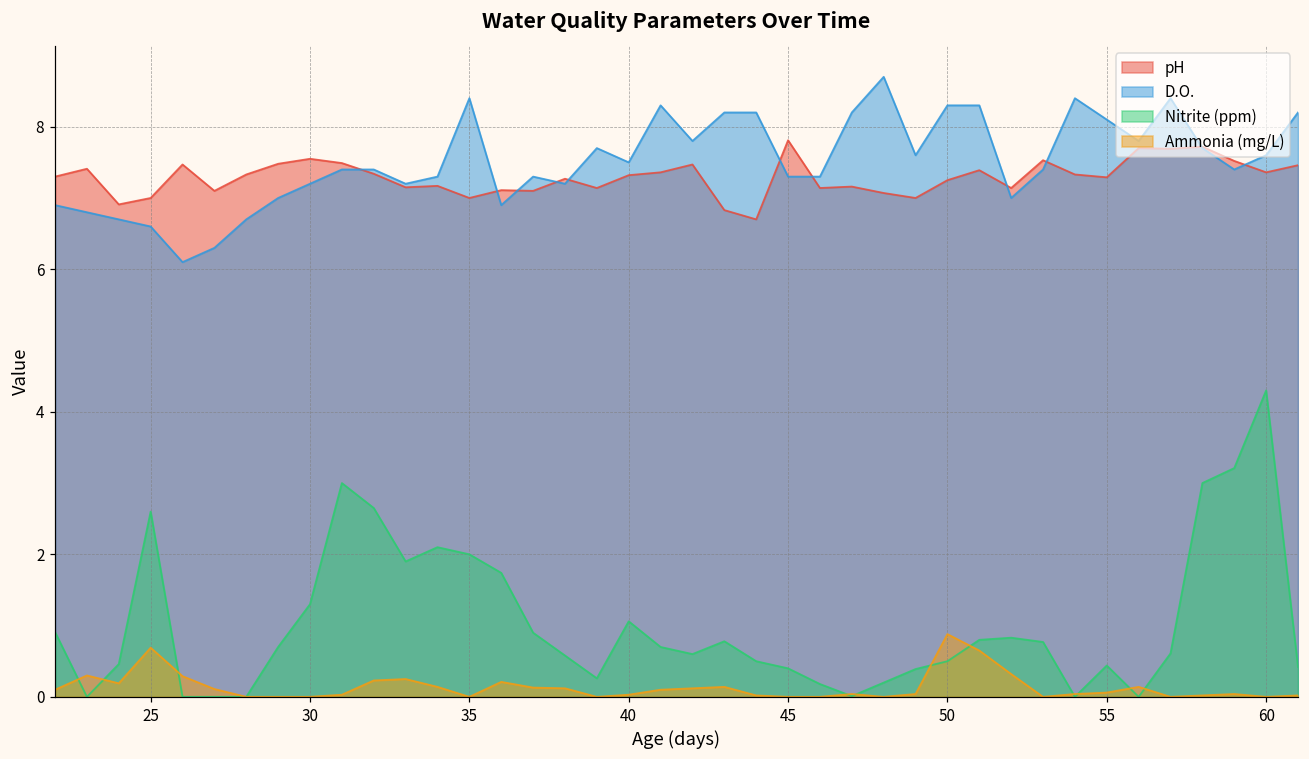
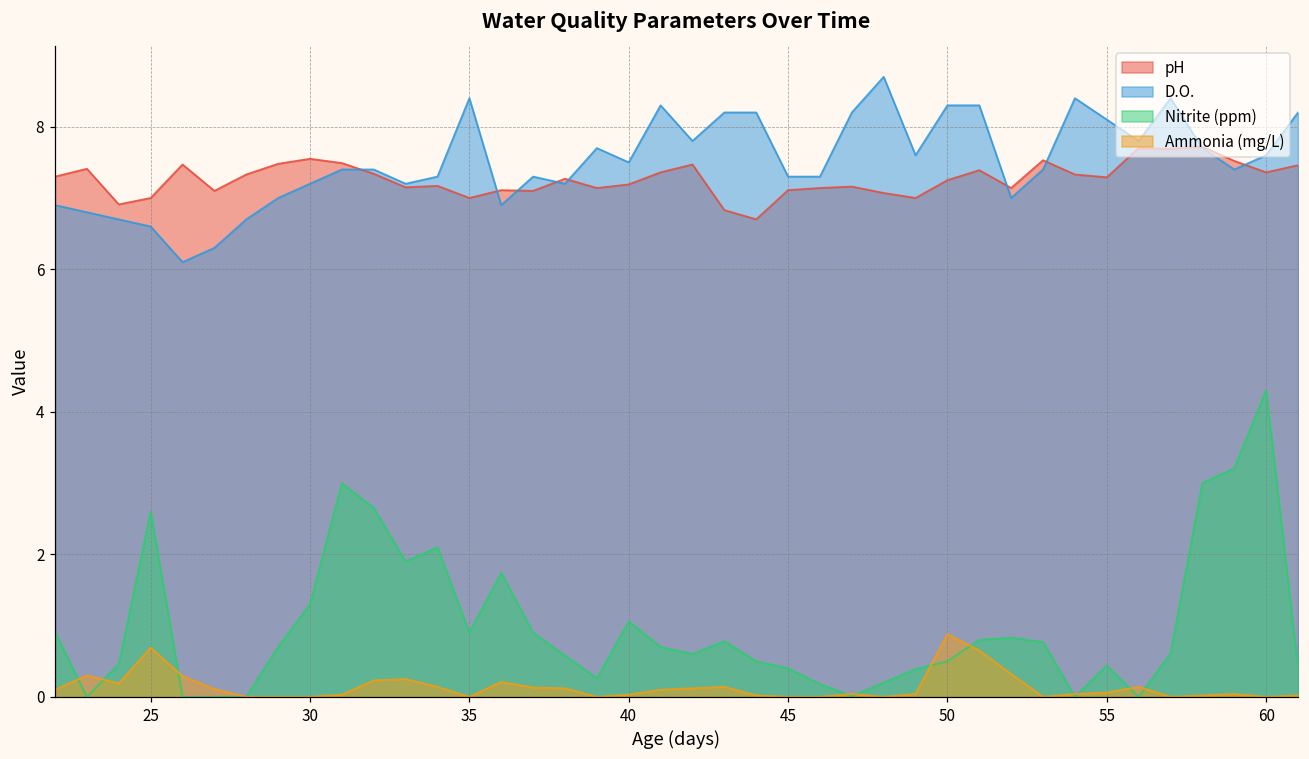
Nitrite (ppm), 35: 2.0 -> 0.9
pH, 40: 7.3 -> 7.2
pH, 45: 7.8 -> 7.1
